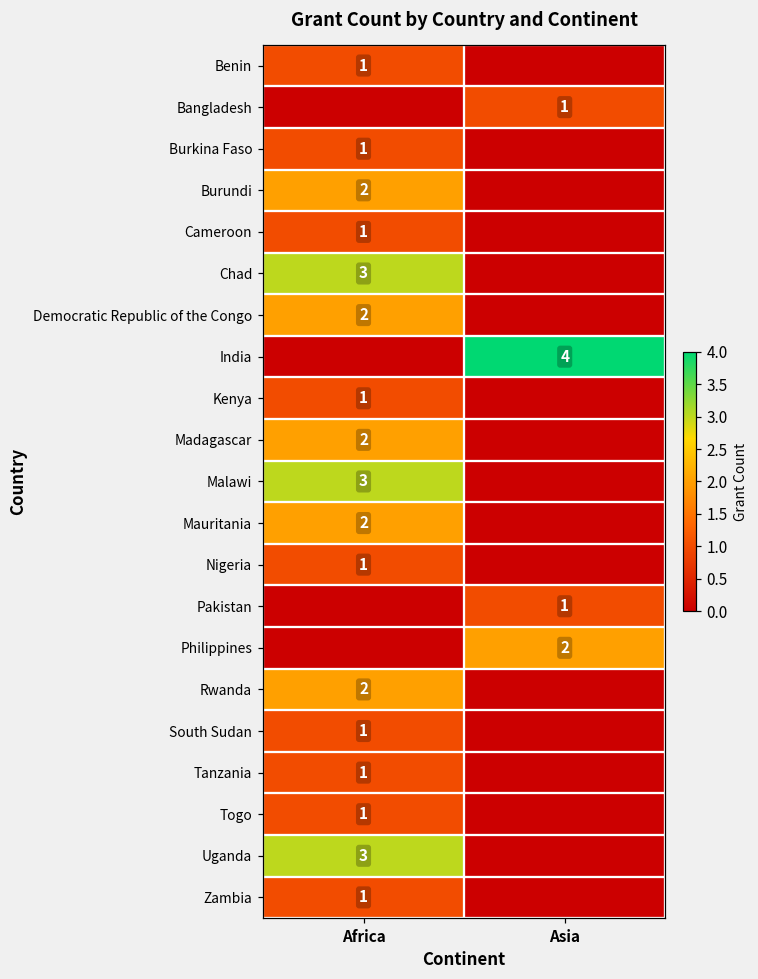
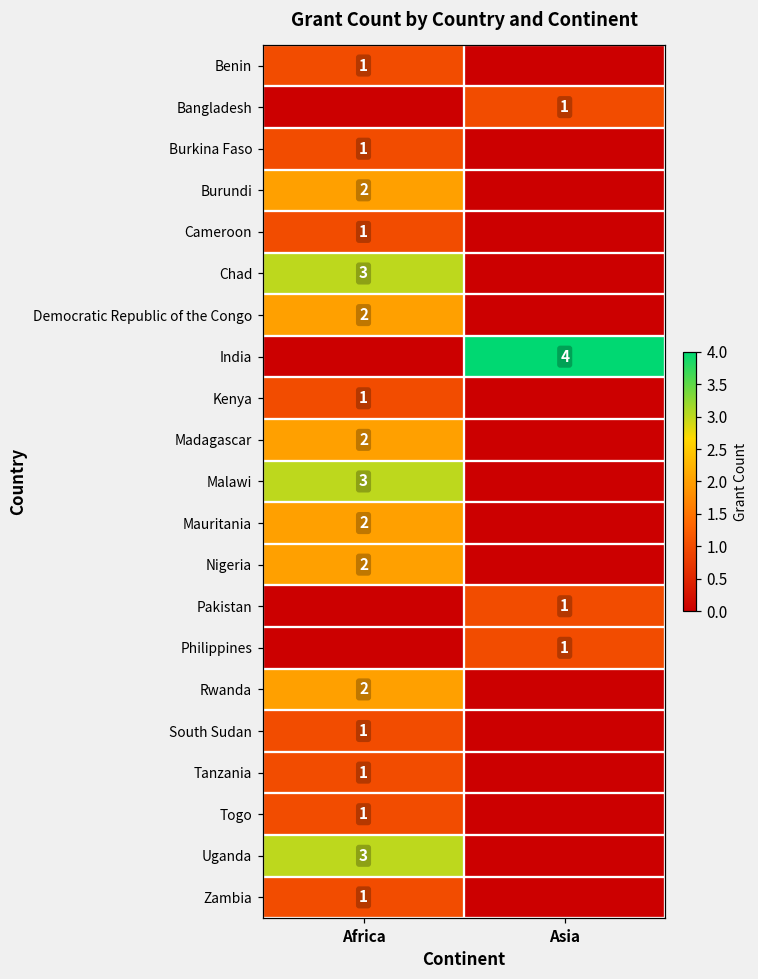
Nigeria, Africa: 1 -> 2
Philippines, Asia: 2 -> 1
